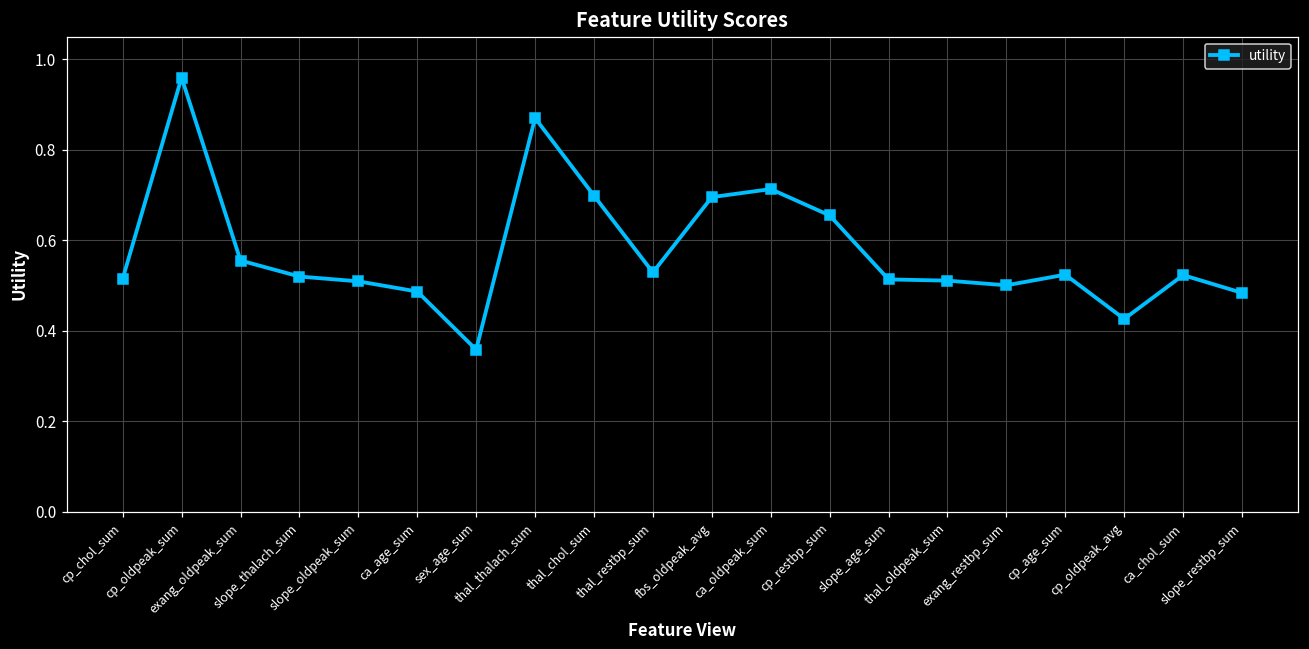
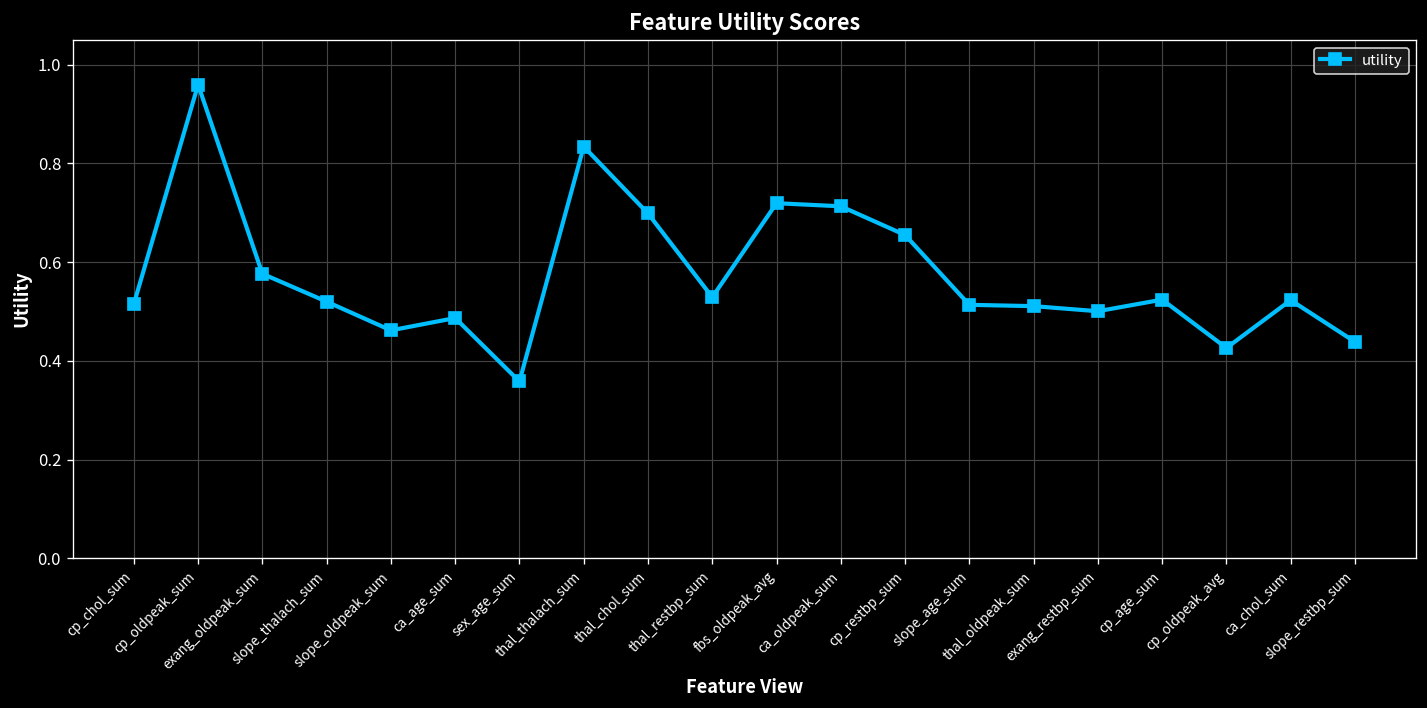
exang_oldpeak_sum: 0.56 -> 0.58
slope_oldpeak_sum: 0.51 -> 0.46
thal_thalach_sum: 0.87 -> 0.83
fbs_oldpeak_avg: 0.70 -> 0.72
slope_restbp_sum: 0.48 -> 0.44
